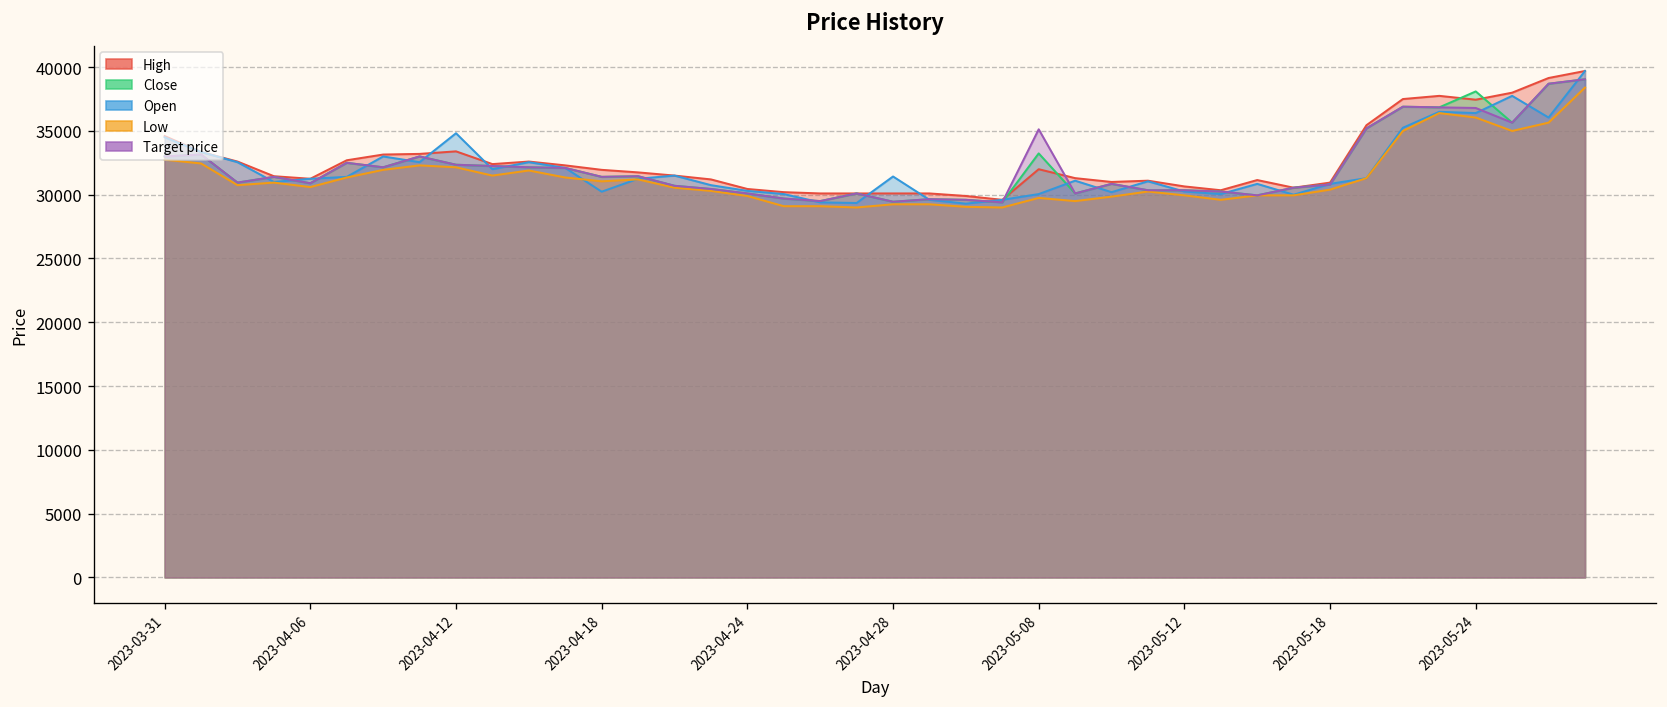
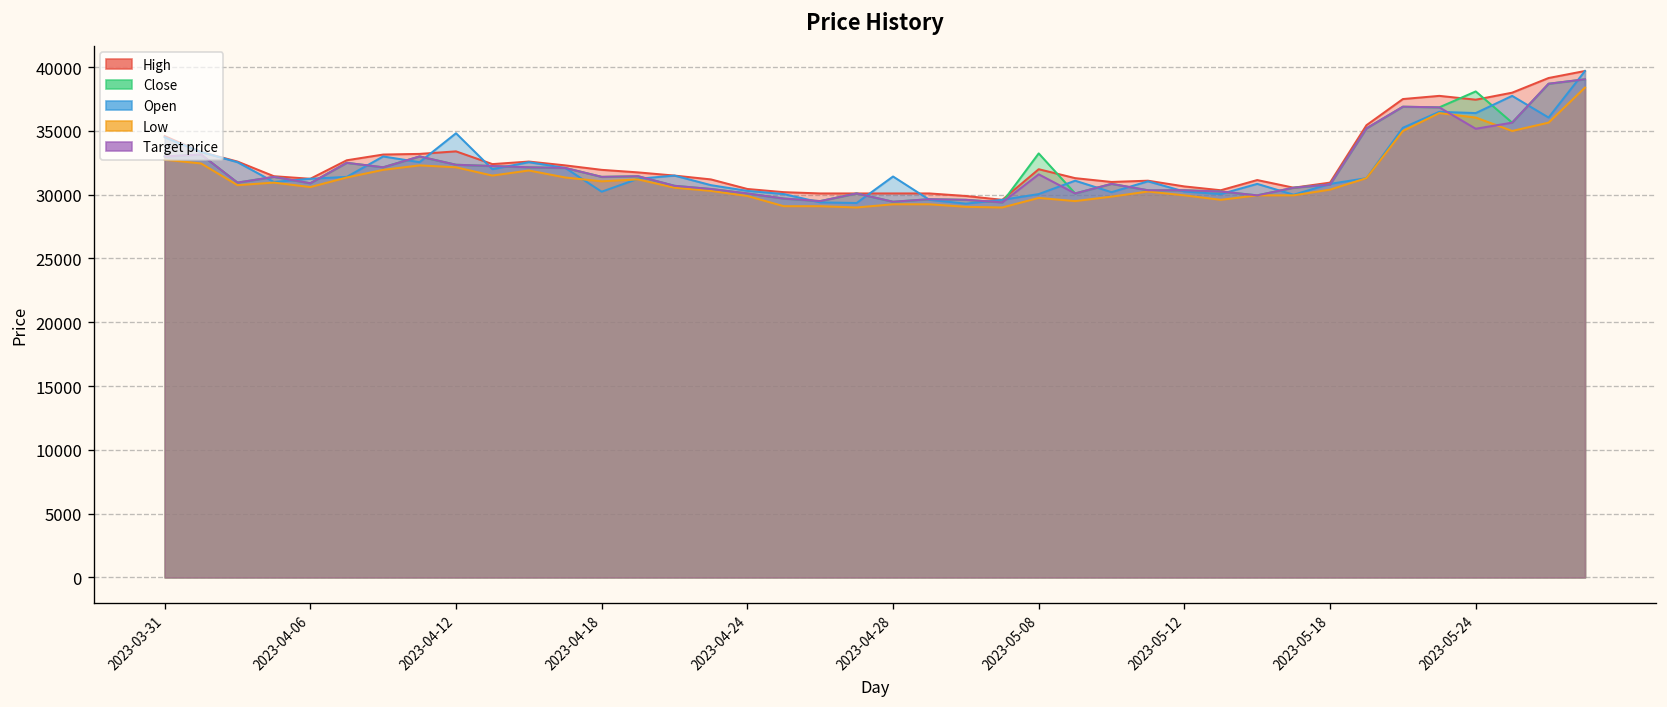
Target price, 2023-05-08: 35100 -> 31600
Target price, 2023-05-24: 36800 -> 35200
